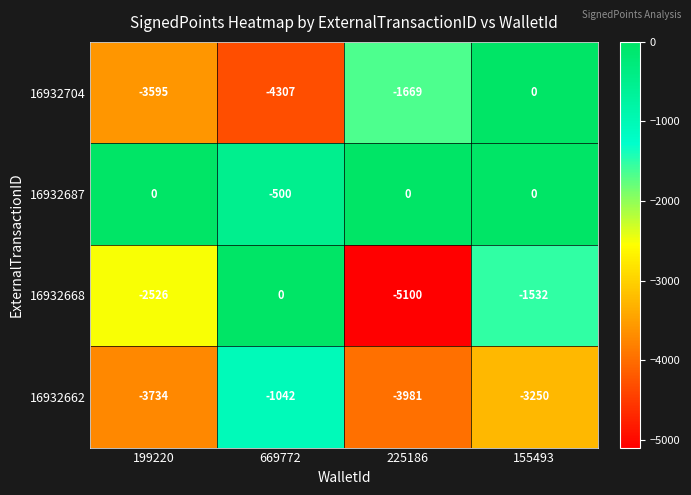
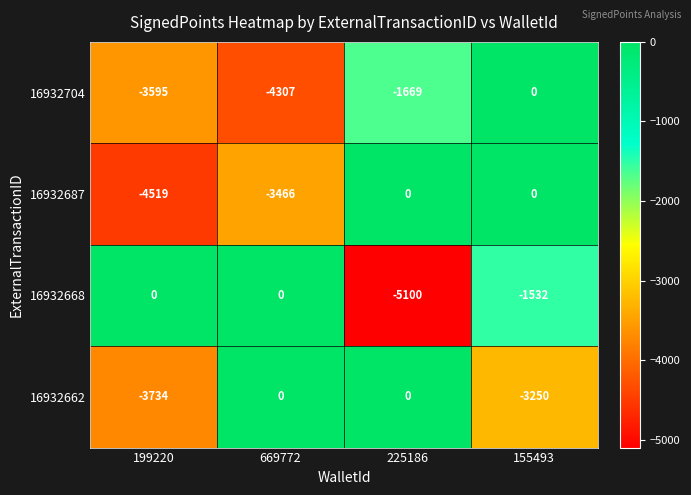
16932687, 199220: 0 -> -4519
16932687, 669772: -500 -> -3466
16932668, 199220: -2526 -> 0
16932662, 669772: -1042 -> 0
16932662, 225186: -3981 -> 0
